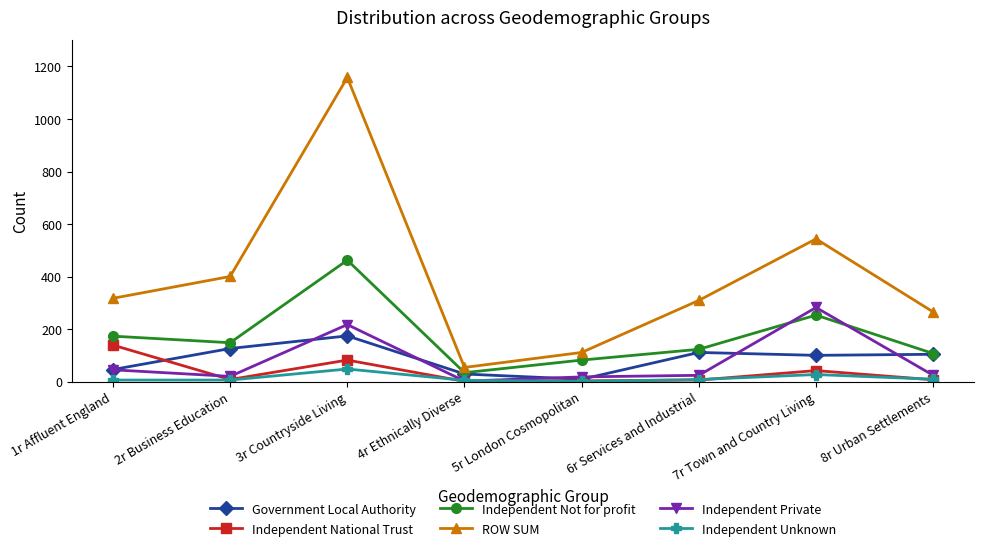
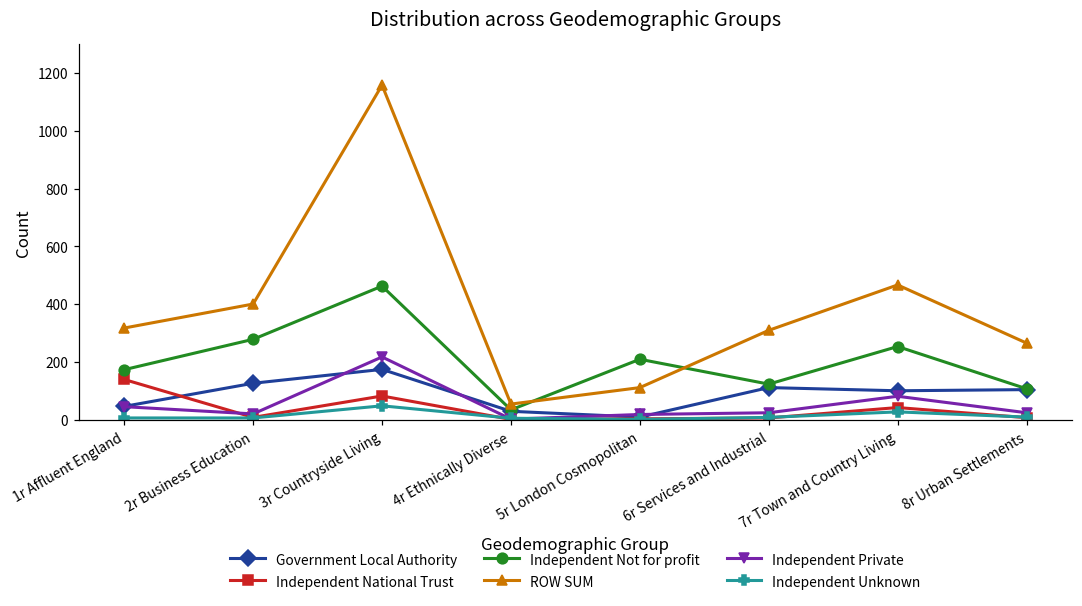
Independent Not for profit, 2r Business Education: 150 -> 280
Independent Not for profit, 5r London Cosmopolitan: 80 -> 210
ROW SUM, 7r Town and Country Living: 540 -> 470
Independent Private, 7r Town and Country Living: 280 -> 80
